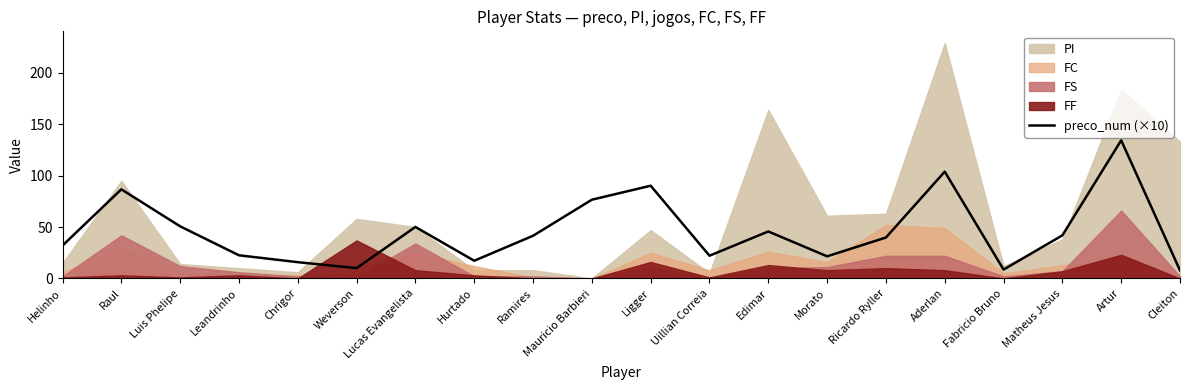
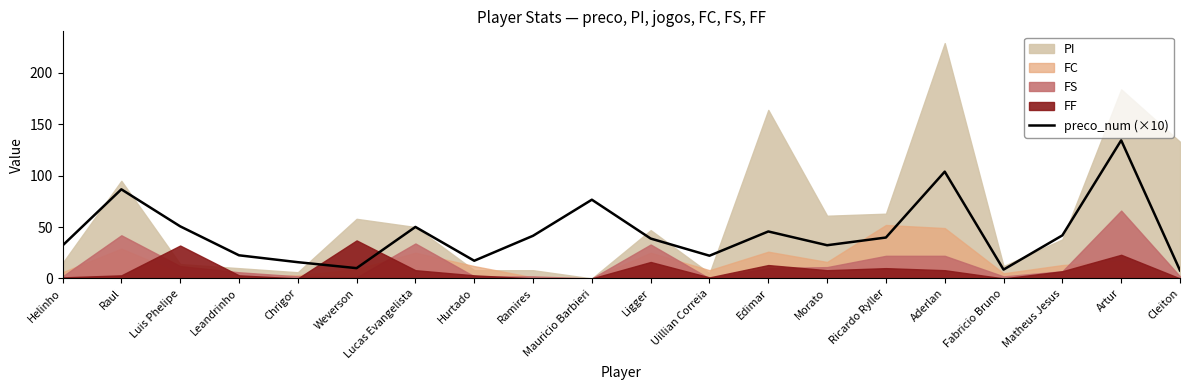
FF, Luis Phelipe: 1 -> 32
preco_num (×10), Ligger: 90 -> 39
FS, Ligger: 11 -> 33
preco_num (×10), Morato: 22 -> 32
